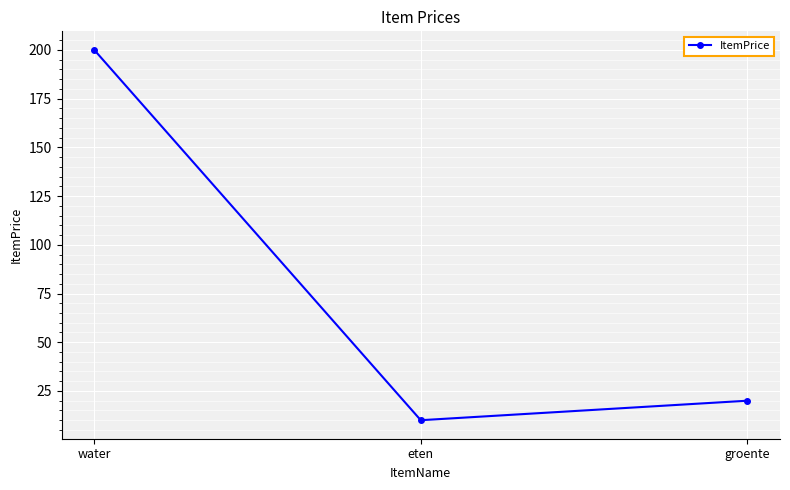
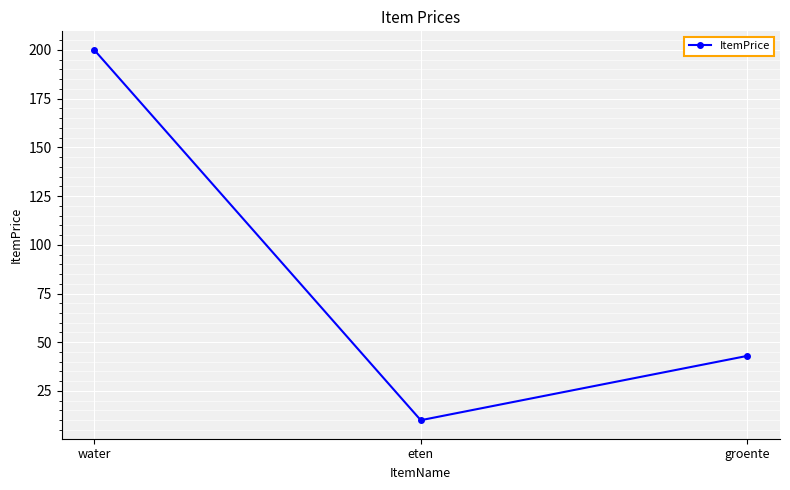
groente: 20 -> 43
